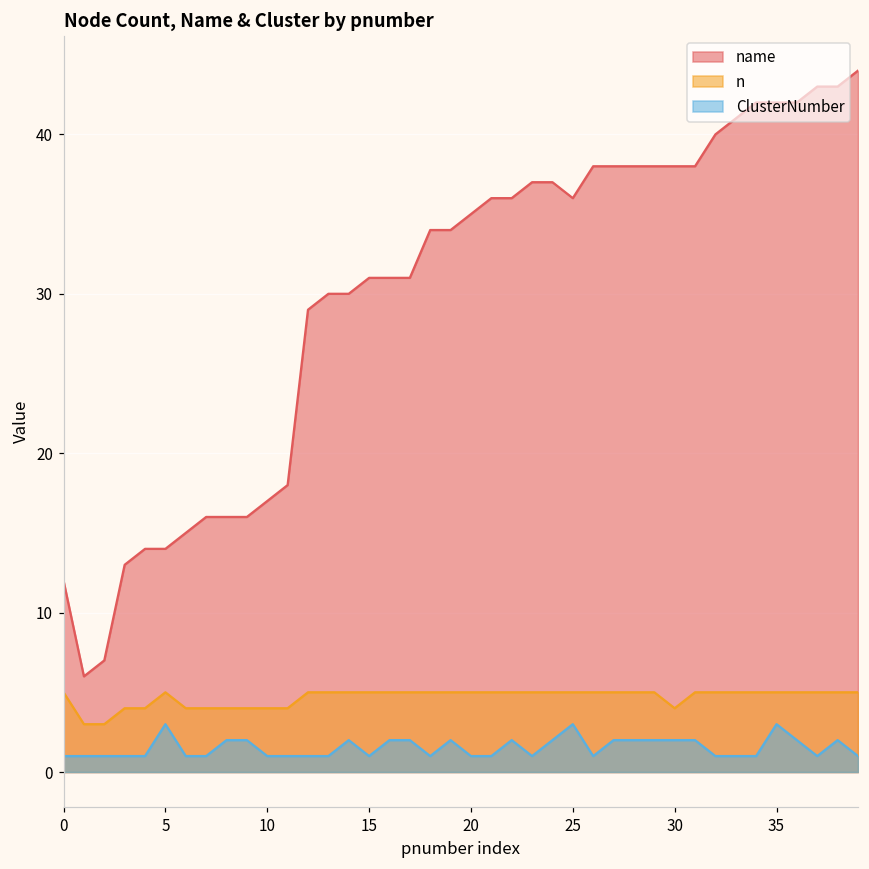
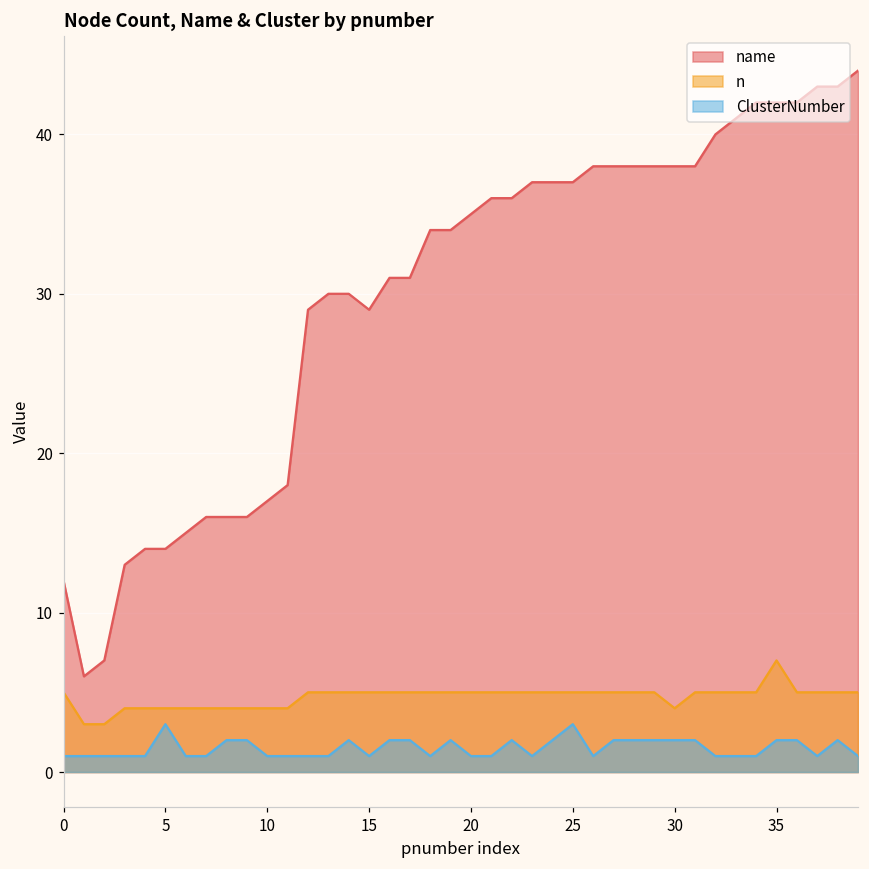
n, 5: 5 -> 4
name, 15: 31 -> 29
name, 25: 36 -> 37
n, 35: 5 -> 7
ClusterNumber, 35: 3 -> 2
